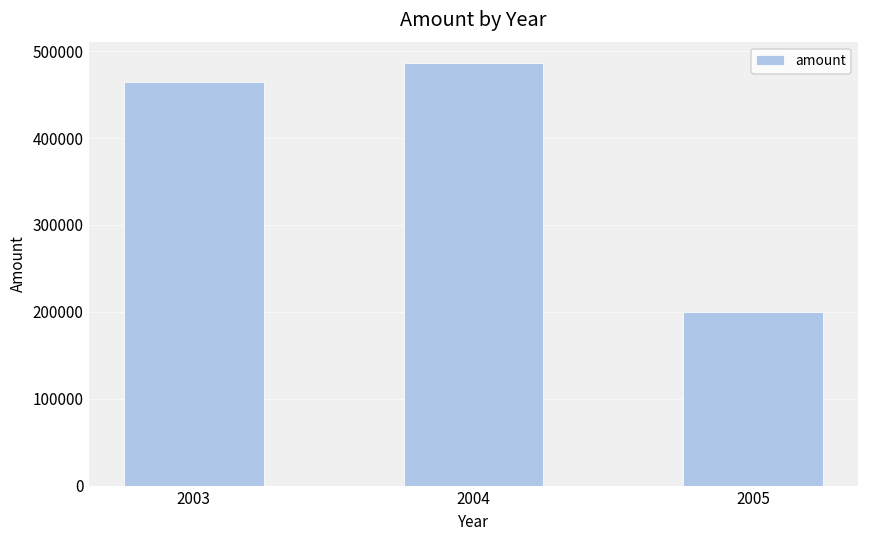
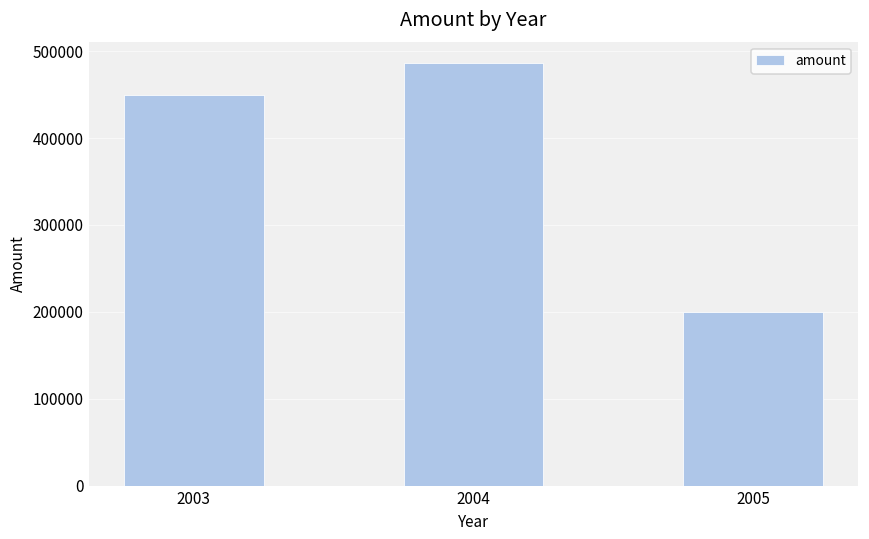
2003: 460000 -> 450000
